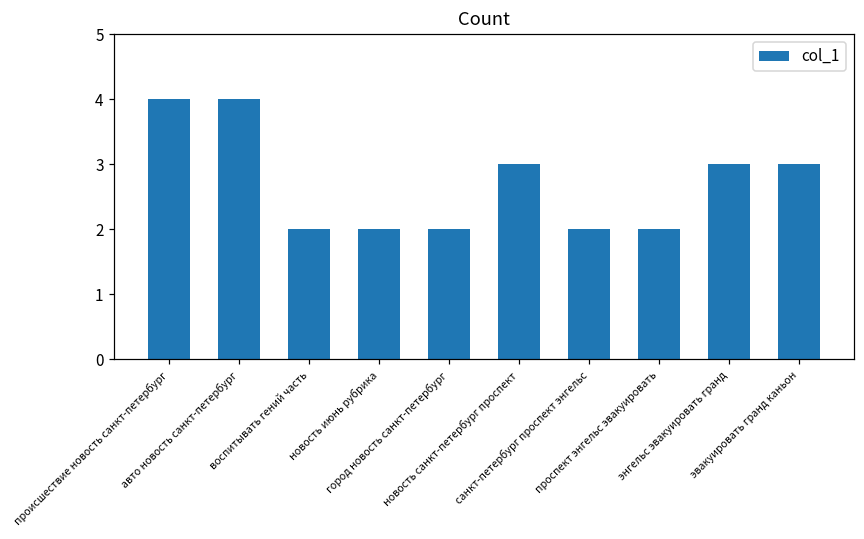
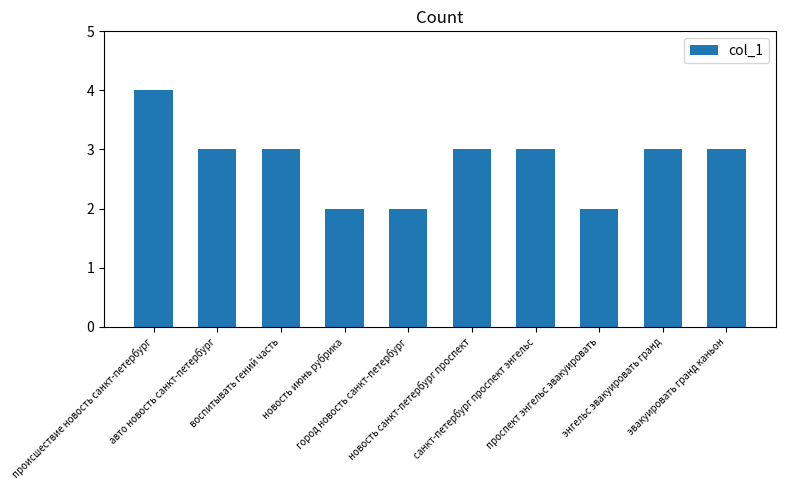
авто новость санкт-петербург: 4 -> 3
воспитывать гений часть: 2 -> 3
санкт-петербург проспект энгельс: 2 -> 3
